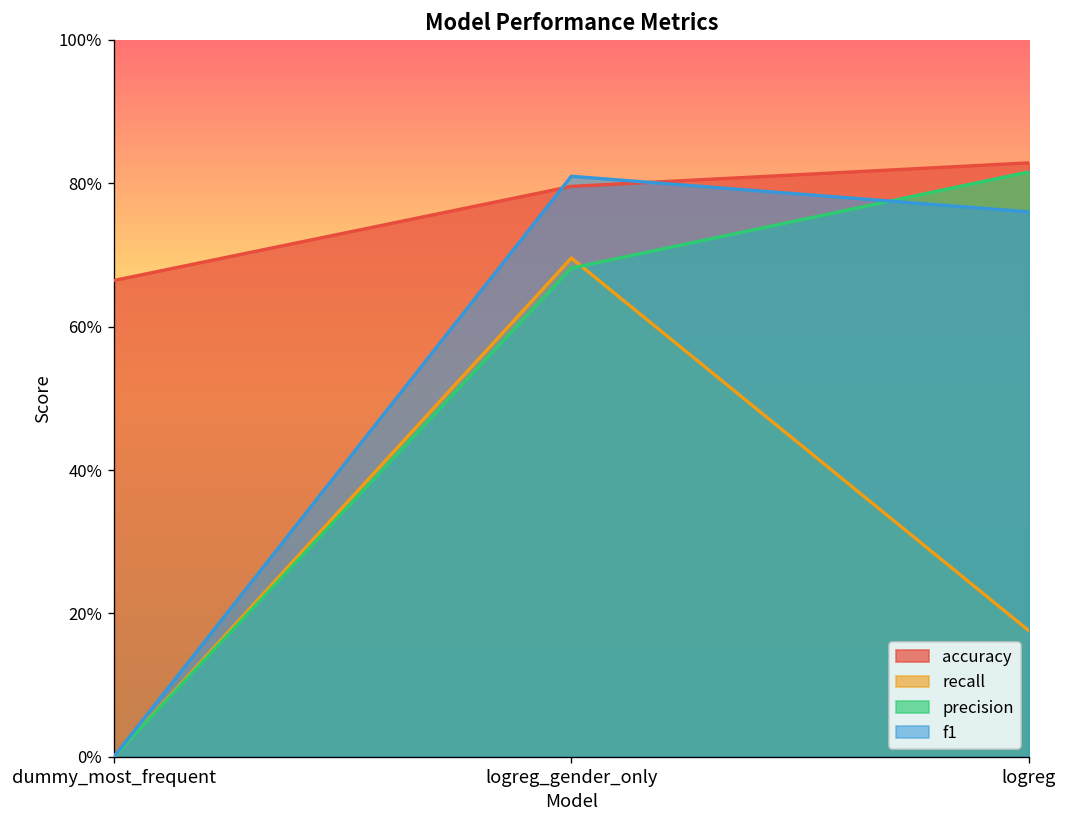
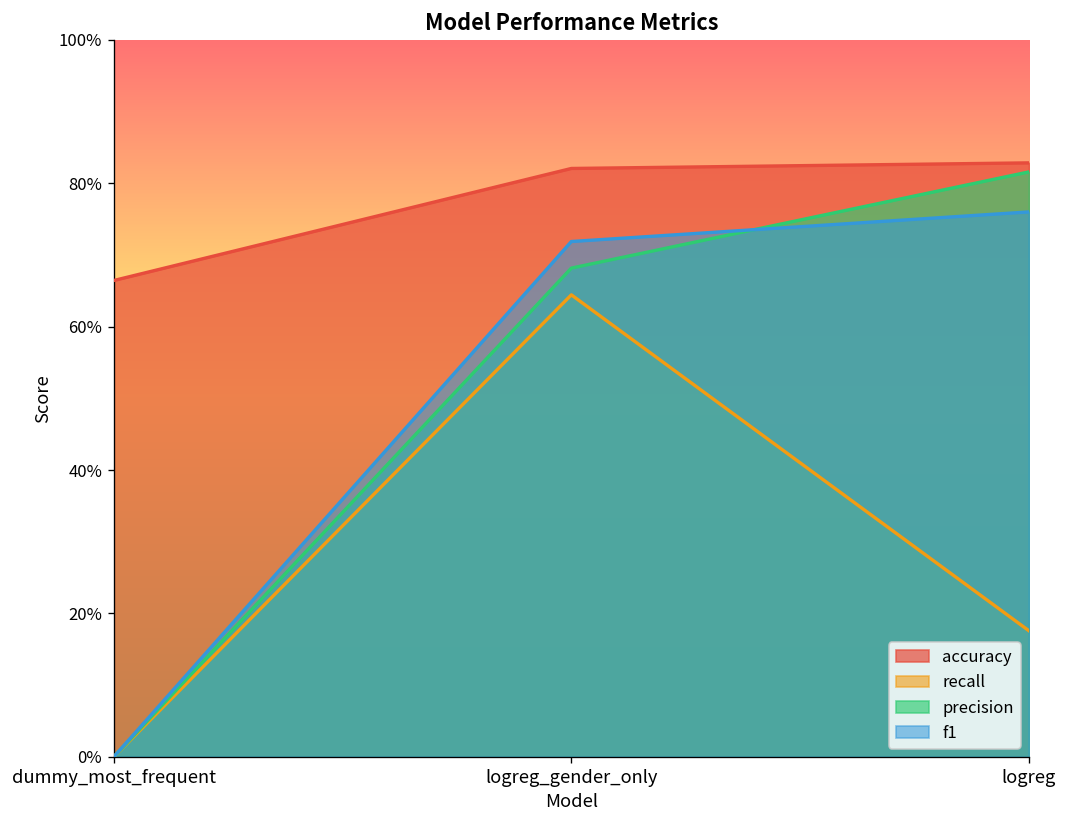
accuracy, logreg_gender_only: 80% -> 82%
recall, logreg_gender_only: 70% -> 64%
f1, logreg_gender_only: 81% -> 72%
